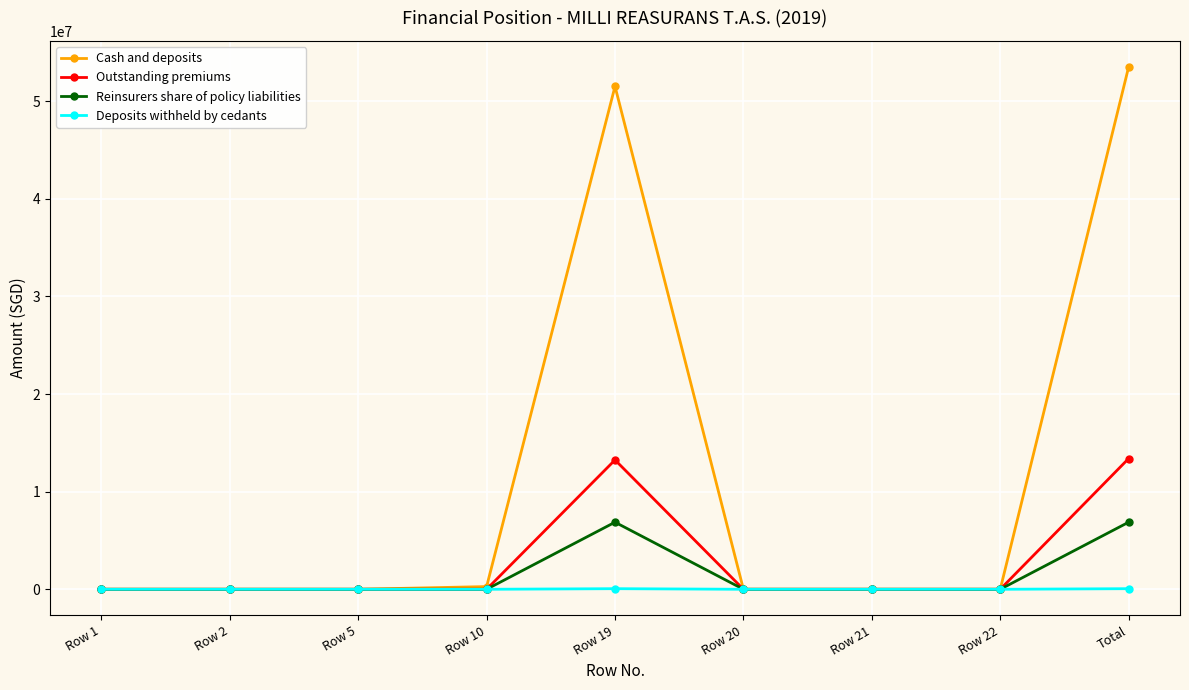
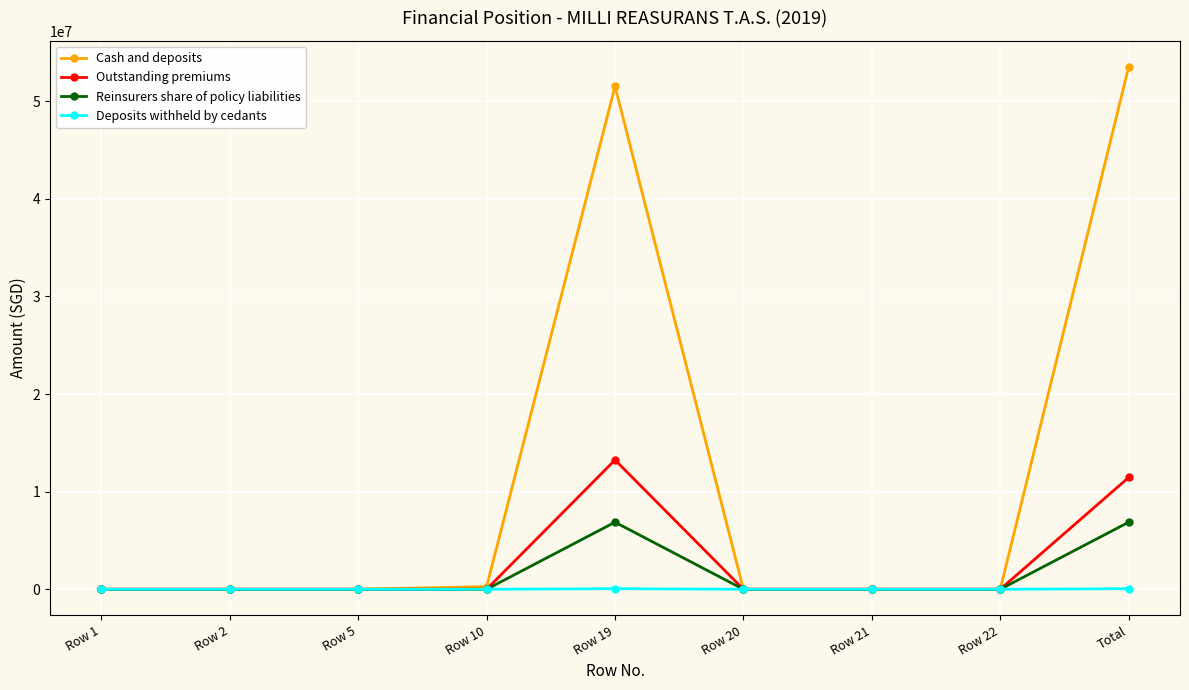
Outstanding premiums, Total: 13000000 -> 11000000
